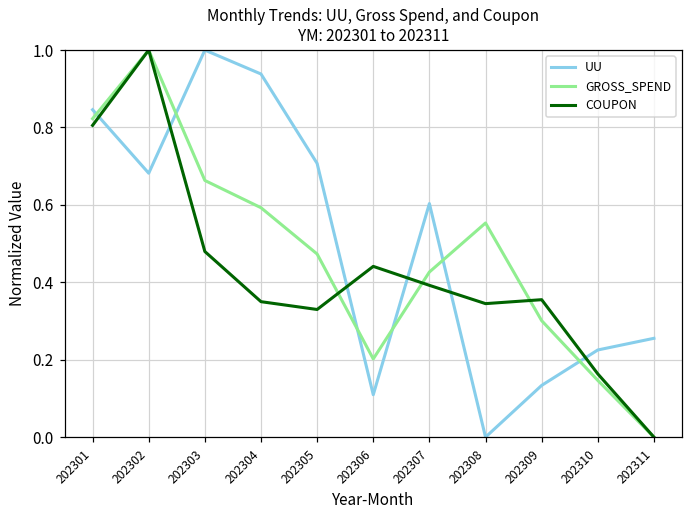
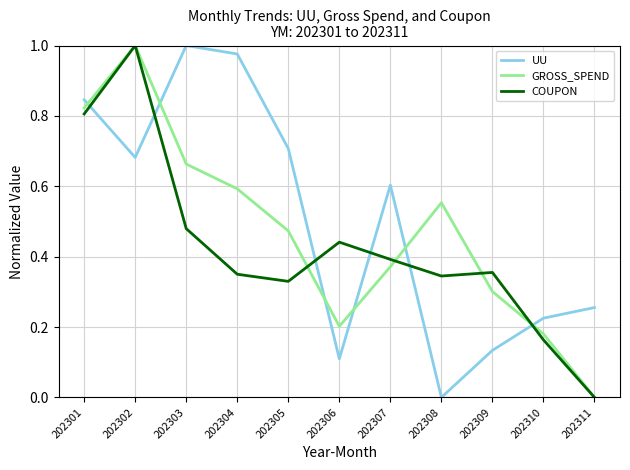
UU, 202304: 0.94 -> 0.98
GROSS_SPEND, 202307: 0.43 -> 0.37
GROSS_SPEND, 202310: 0.15 -> 0.18
